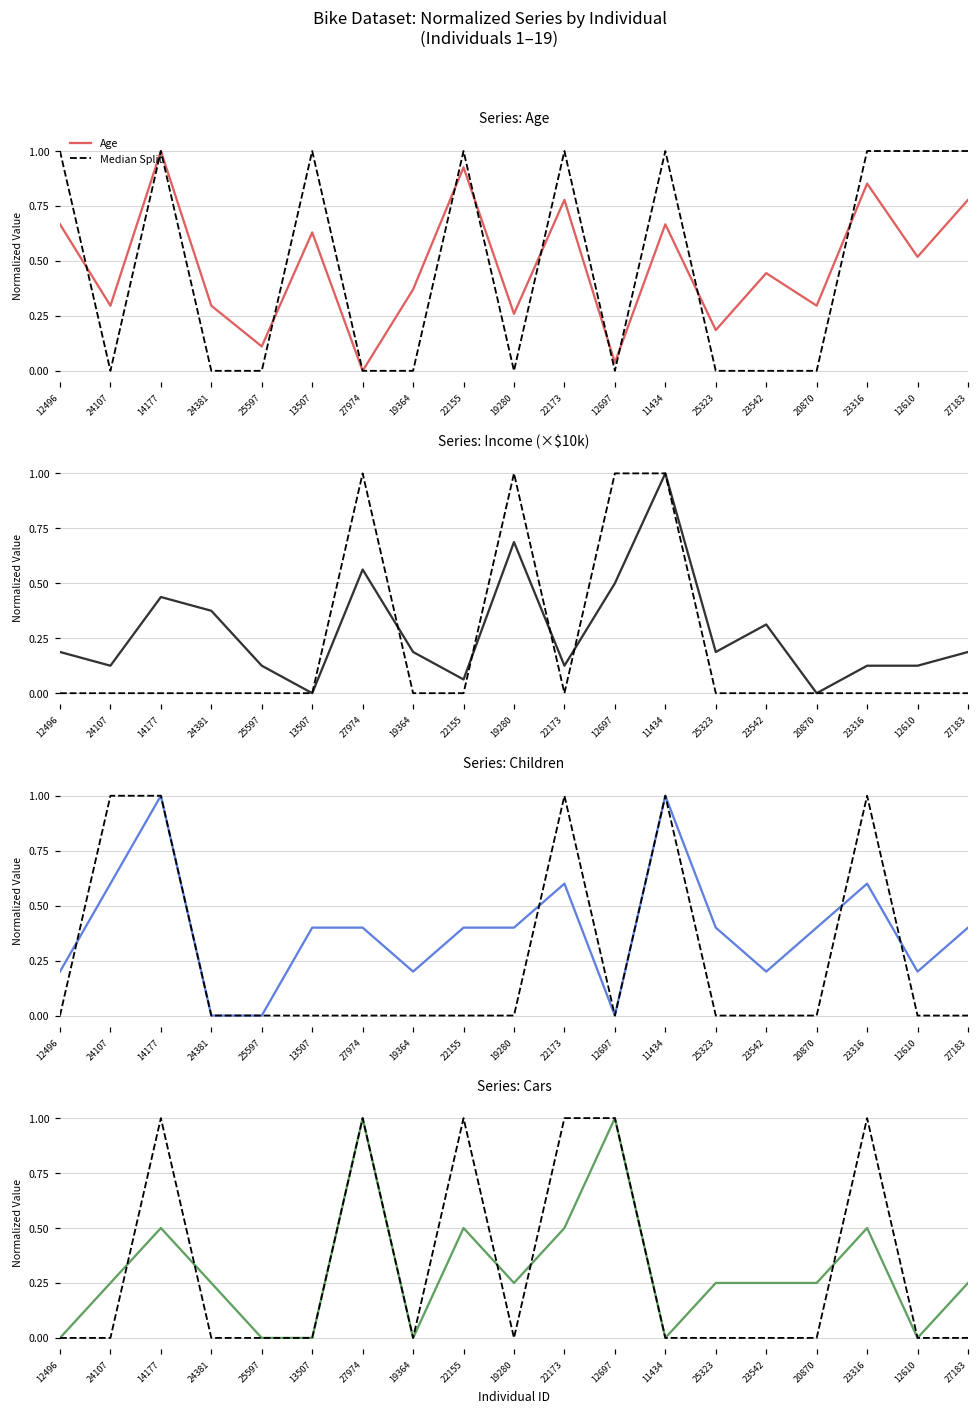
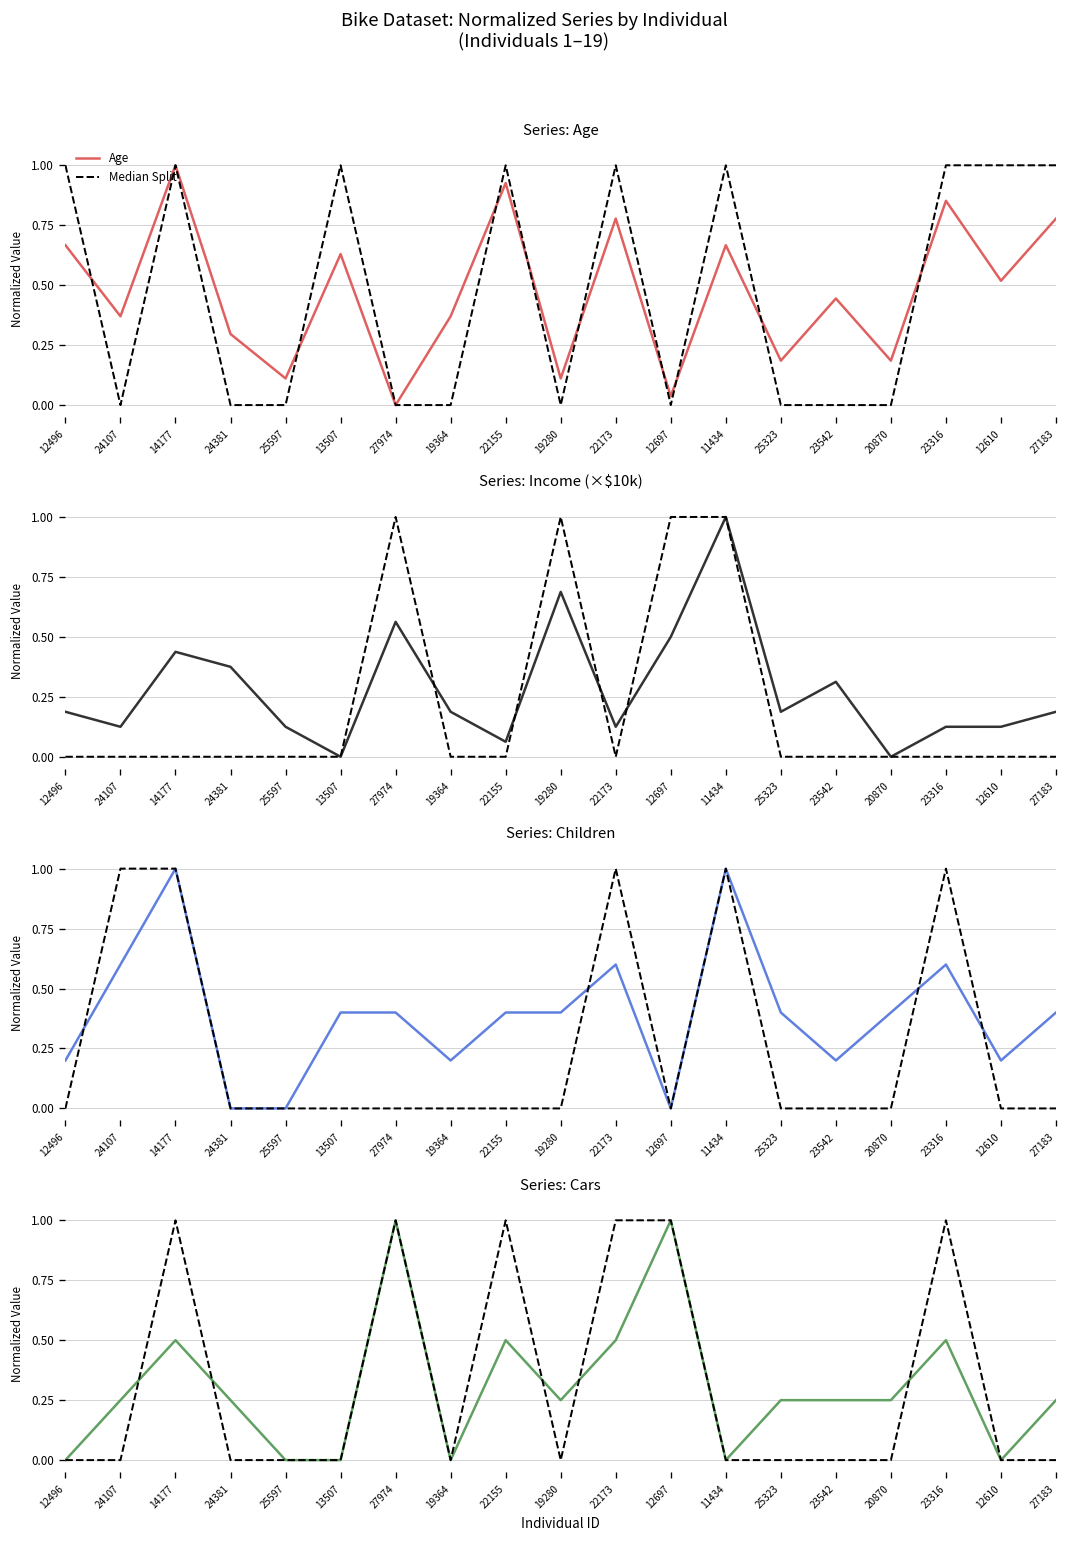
Series: Age, Age, 24107: 0.30 -> 0.37
Series: Age, Age, 19280: 0.26 -> 0.11
Series: Age, Age, 20870: 0.30 -> 0.19
